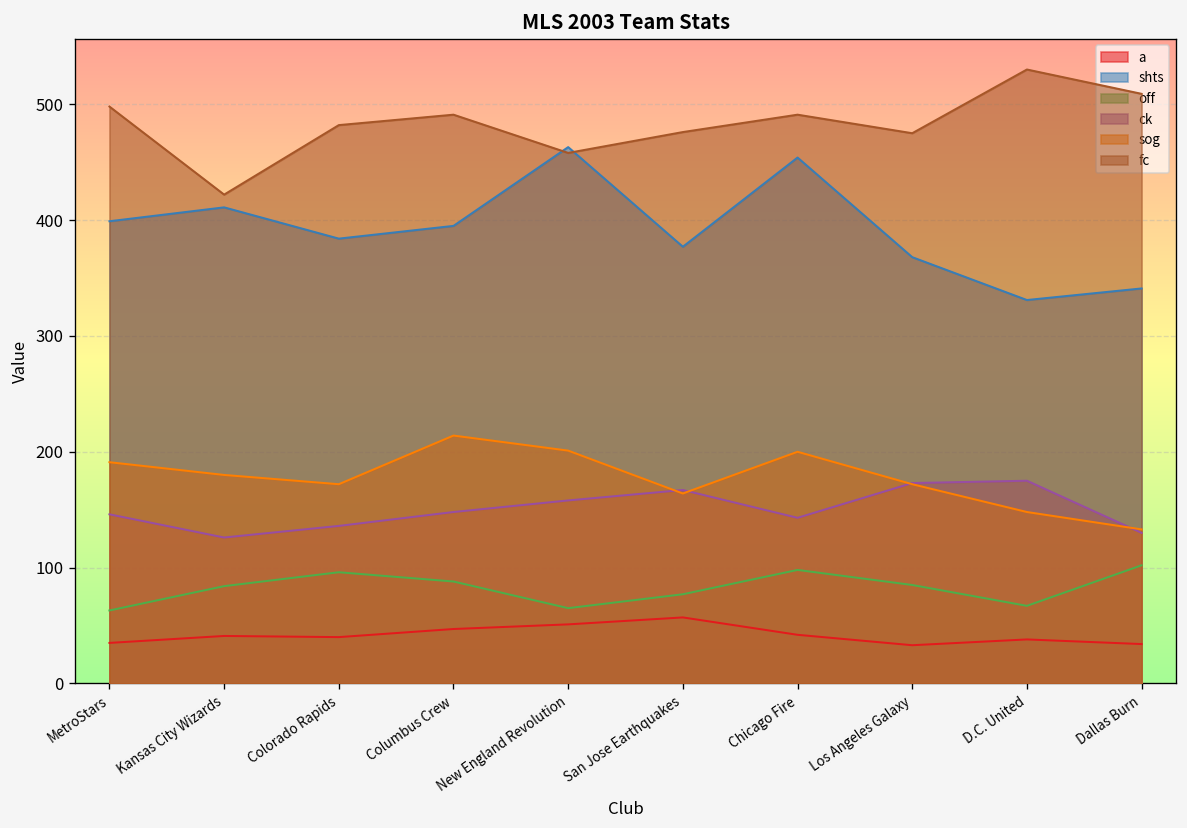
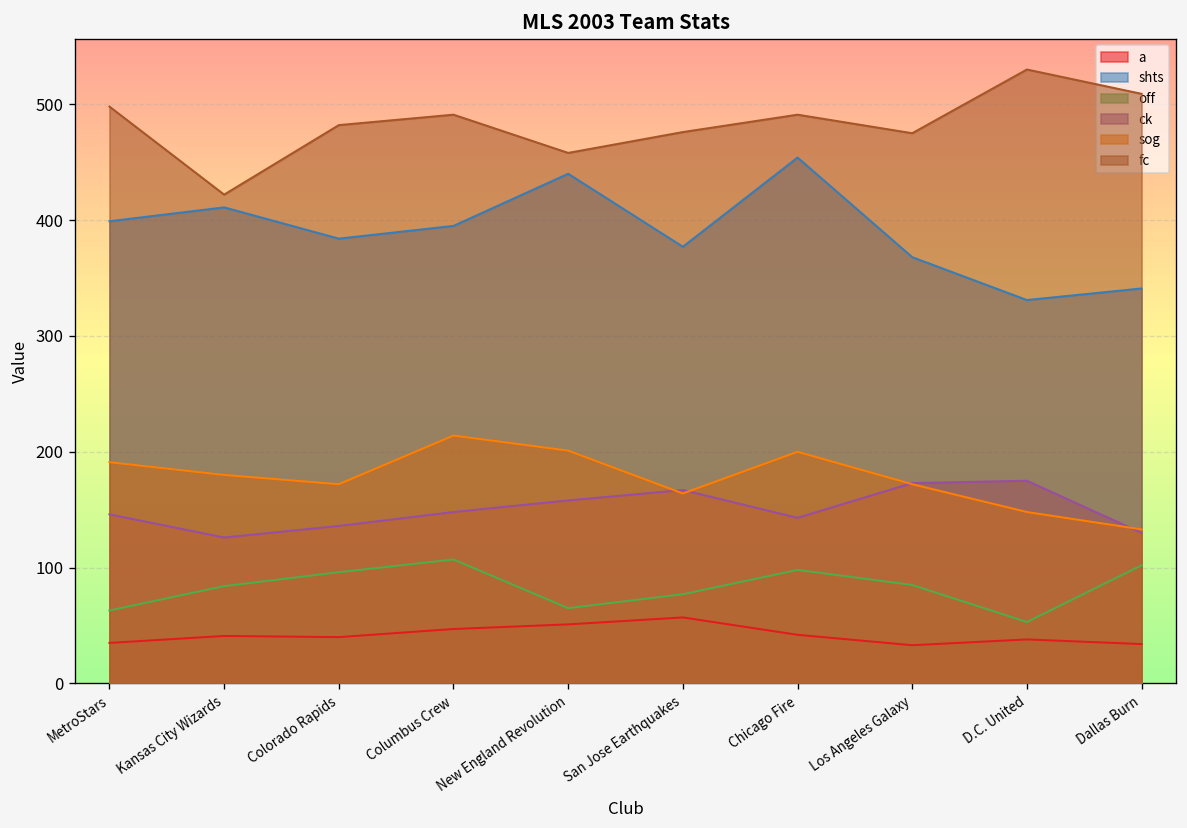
off, Columbus Crew: 90 -> 110
shts, New England Revolution: 460 -> 440
off, D.C. United: 70 -> 50
